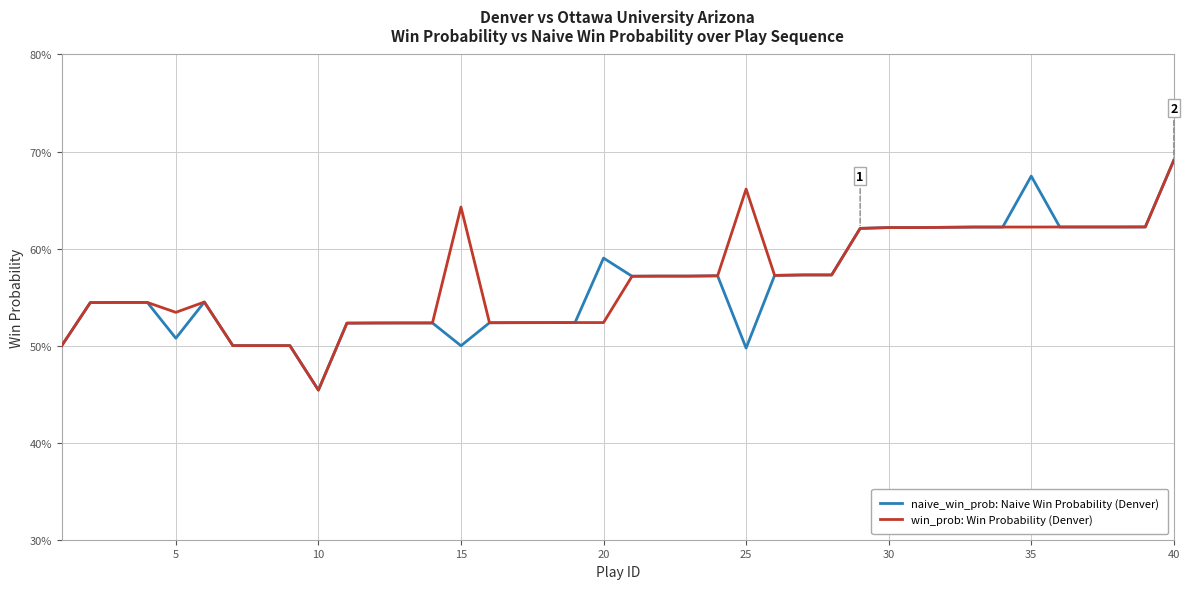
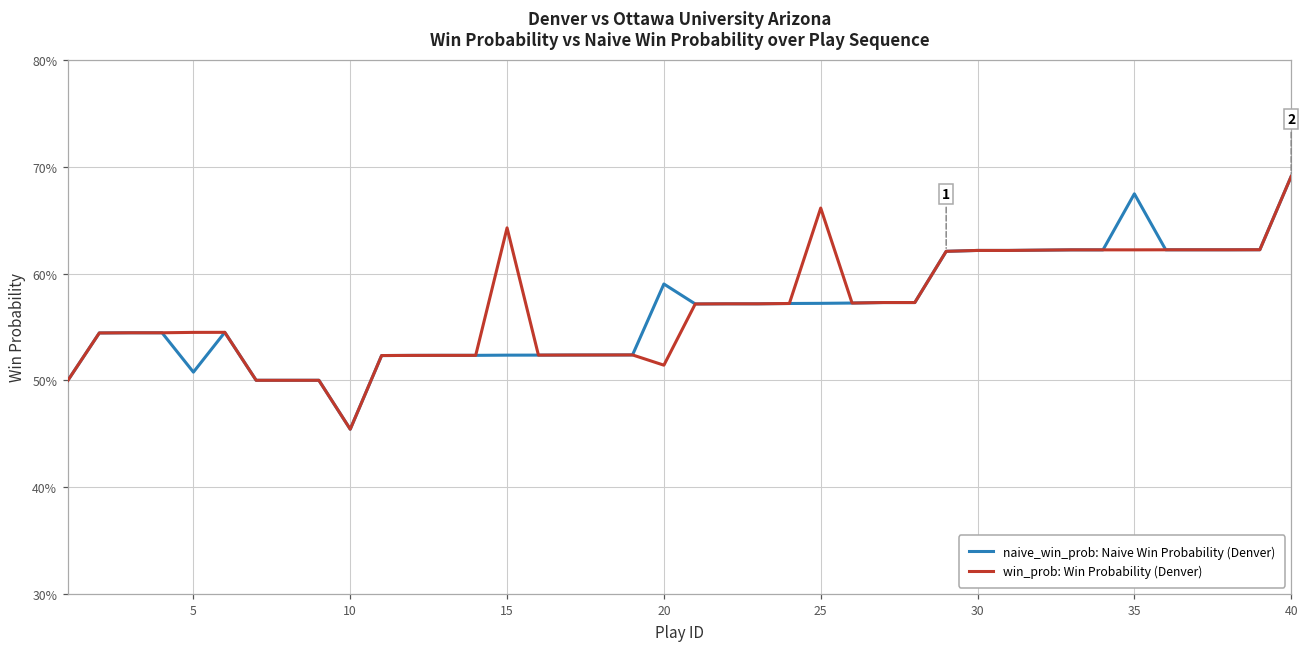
win_prob: Win Probability (Denver), 5: 53% -> 54%
naive_win_prob: Naive Win Probability (Denver), 15: 50% -> 52%
win_prob: Win Probability (Denver), 20: 52% -> 51%
naive_win_prob: Naive Win Probability (Denver), 25: 50% -> 57%
